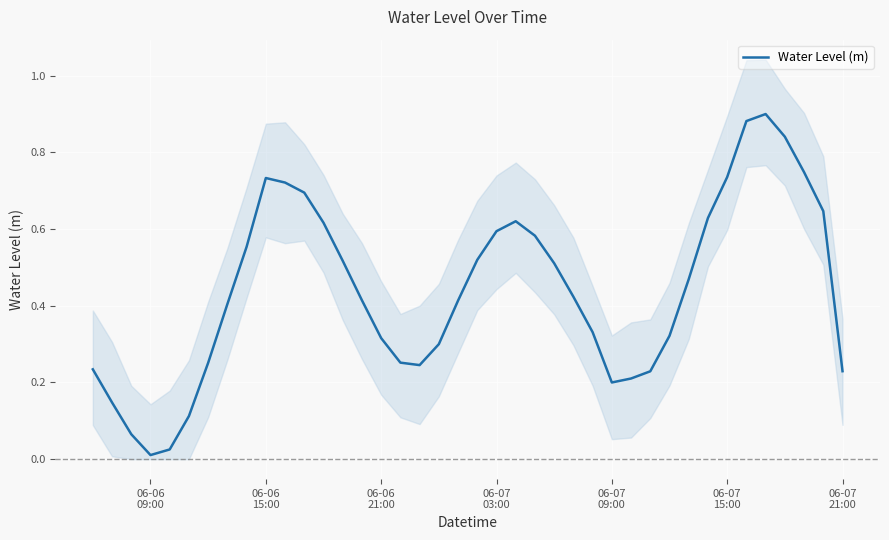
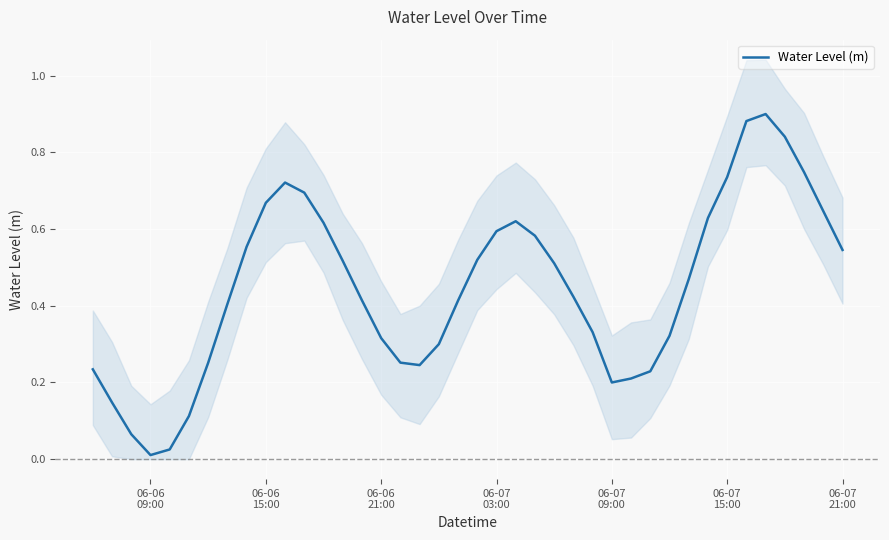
Water Level (m), 06-06 15:00: 0.73 -> 0.67
Water Level (m), 06-07 21:00: 0.23 -> 0.55
